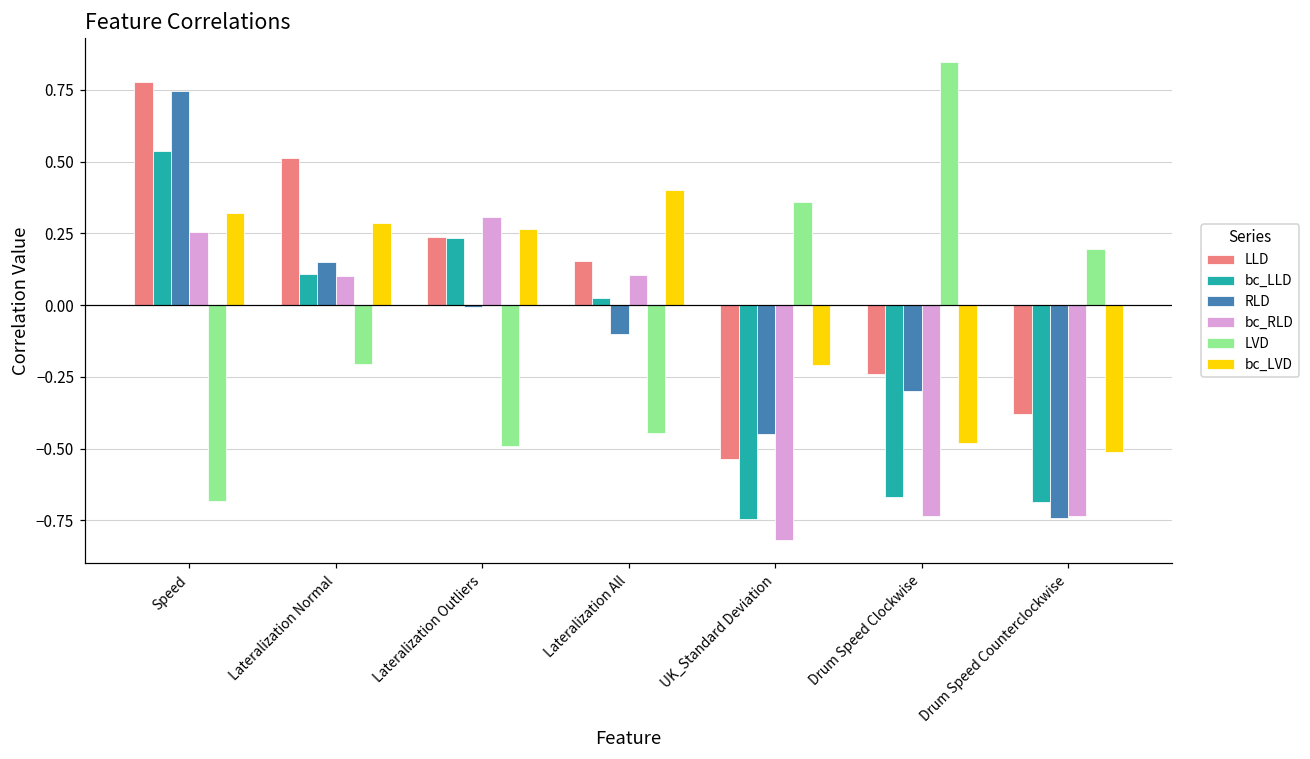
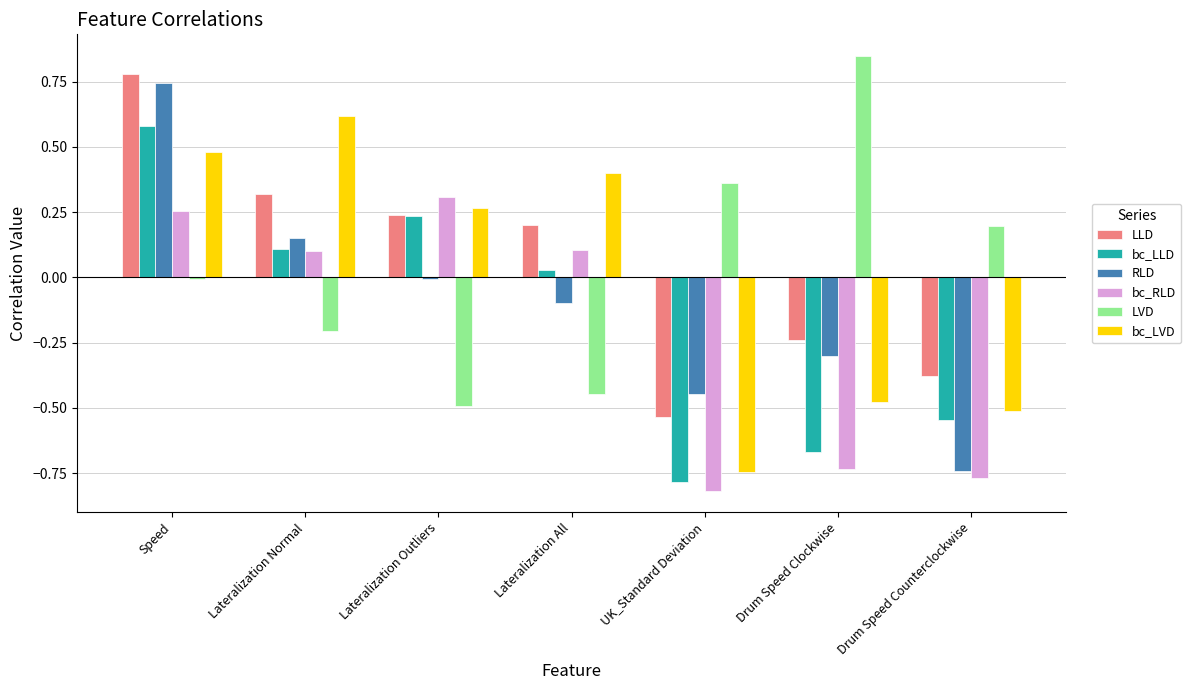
bc_LLD, Speed: 0.54 -> 0.58
LVD, Speed: -0.68 -> -0.01
bc_LVD, Speed: 0.32 -> 0.48
LLD, Lateralization Normal: 0.51 -> 0.32
bc_LVD, Lateralization Normal: 0.29 -> 0.62
LLD, Lateralization All: 0.15 -> 0.20
bc_LLD, UK_Standard Deviation: -0.75 -> -0.79
bc_LVD, UK_Standard Deviation: -0.21 -> -0.74
bc_LLD, Drum Speed Counterclockwise: -0.69 -> -0.55
bc_RLD, Drum Speed Counterclockwise: -0.74 -> -0.77
